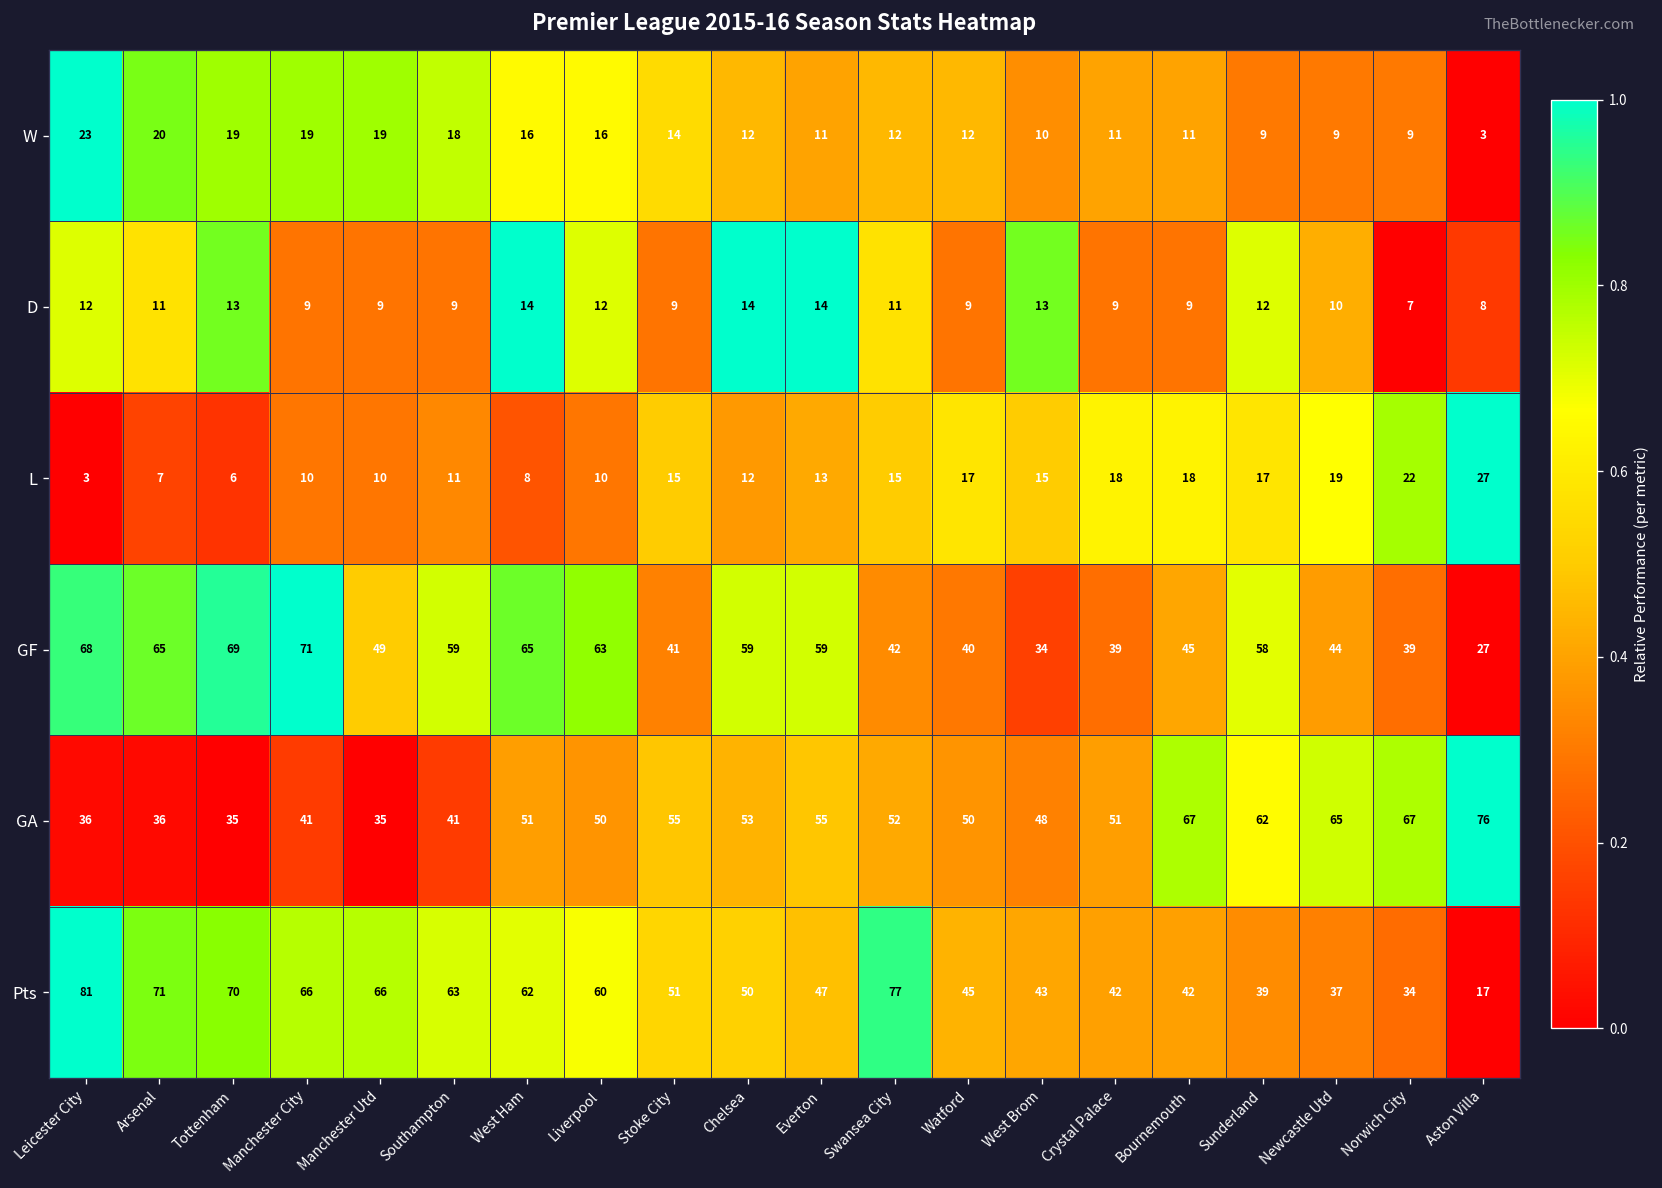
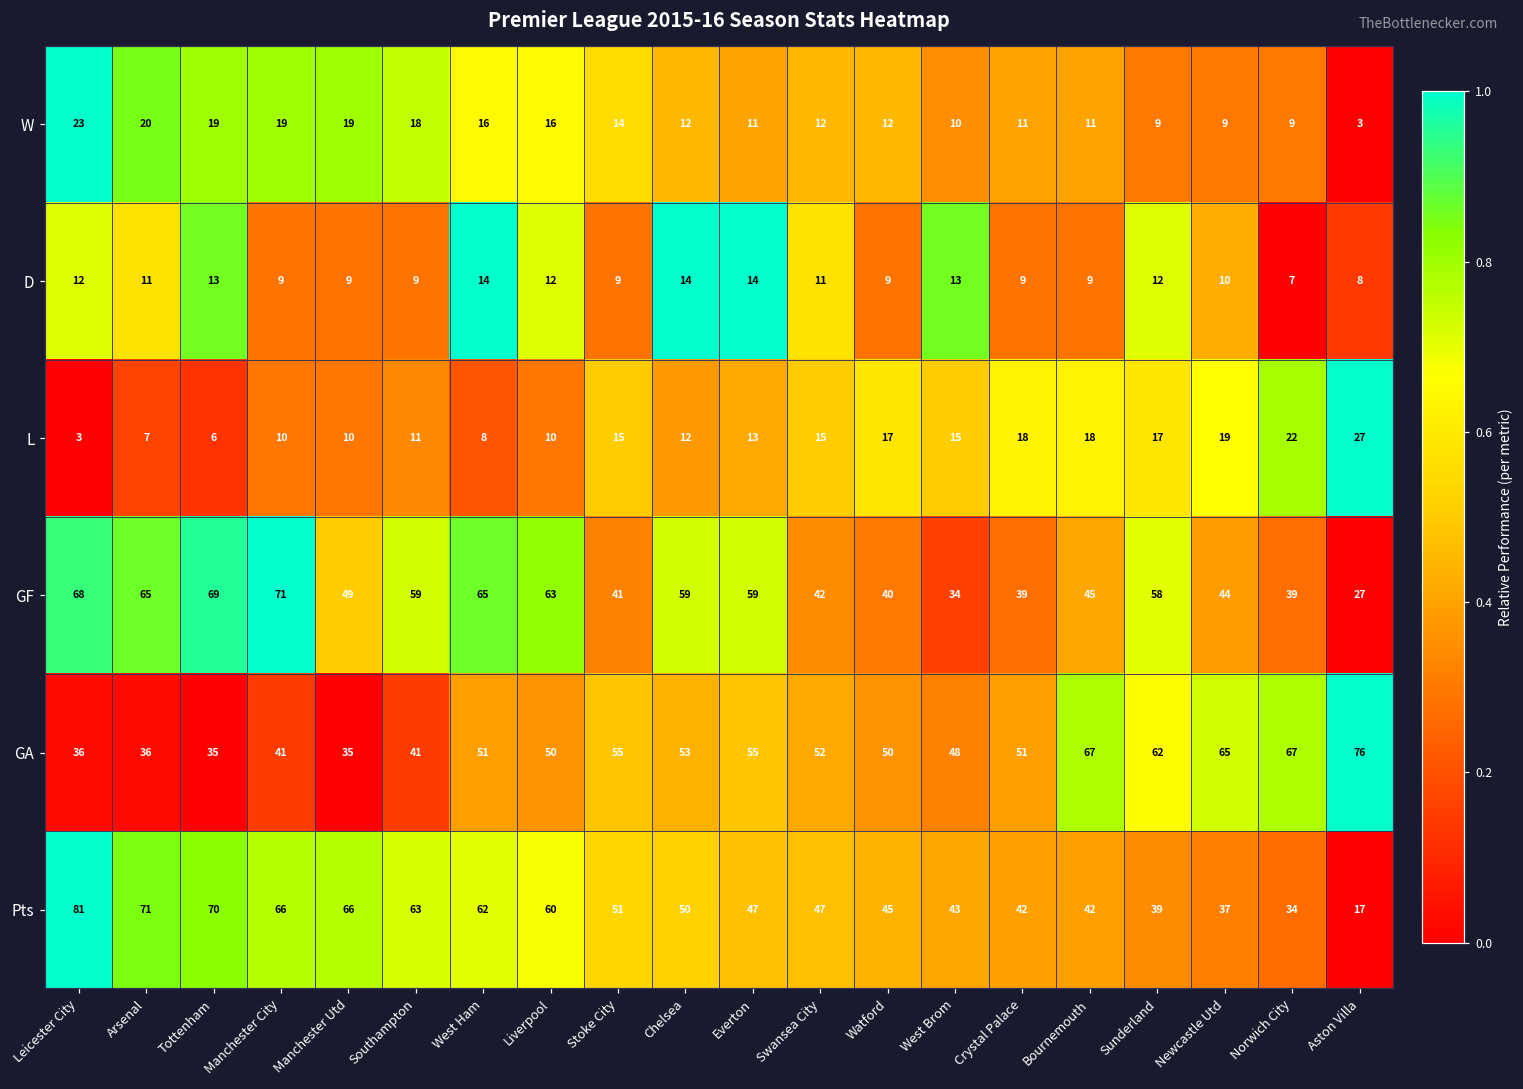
Pts, Swansea City: 77 -> 47
